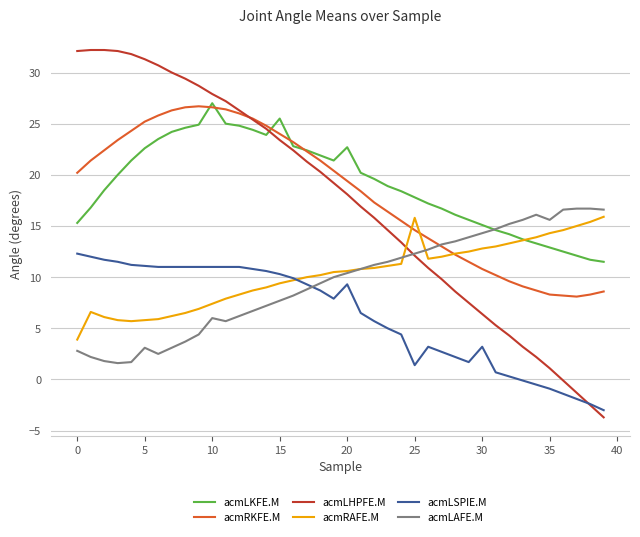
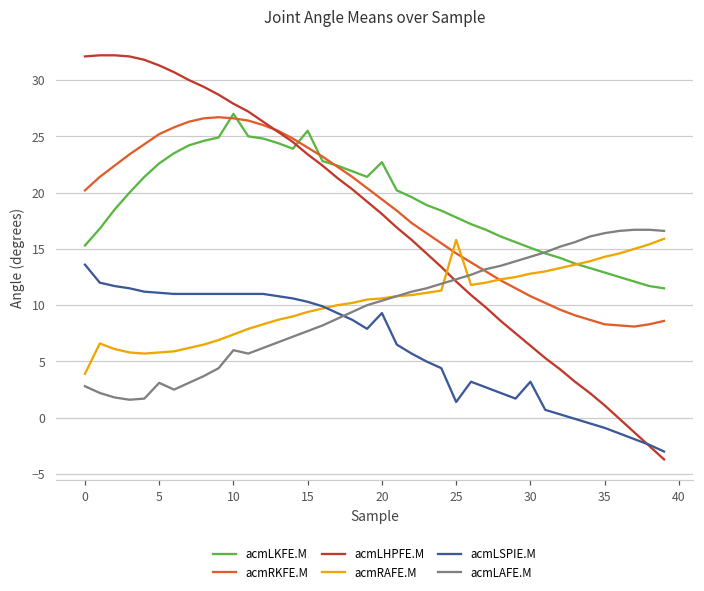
acmLSPIE.M, 0: 12.3 -> 13.6
acmLAFE.M, 35: 15.6 -> 16.4
